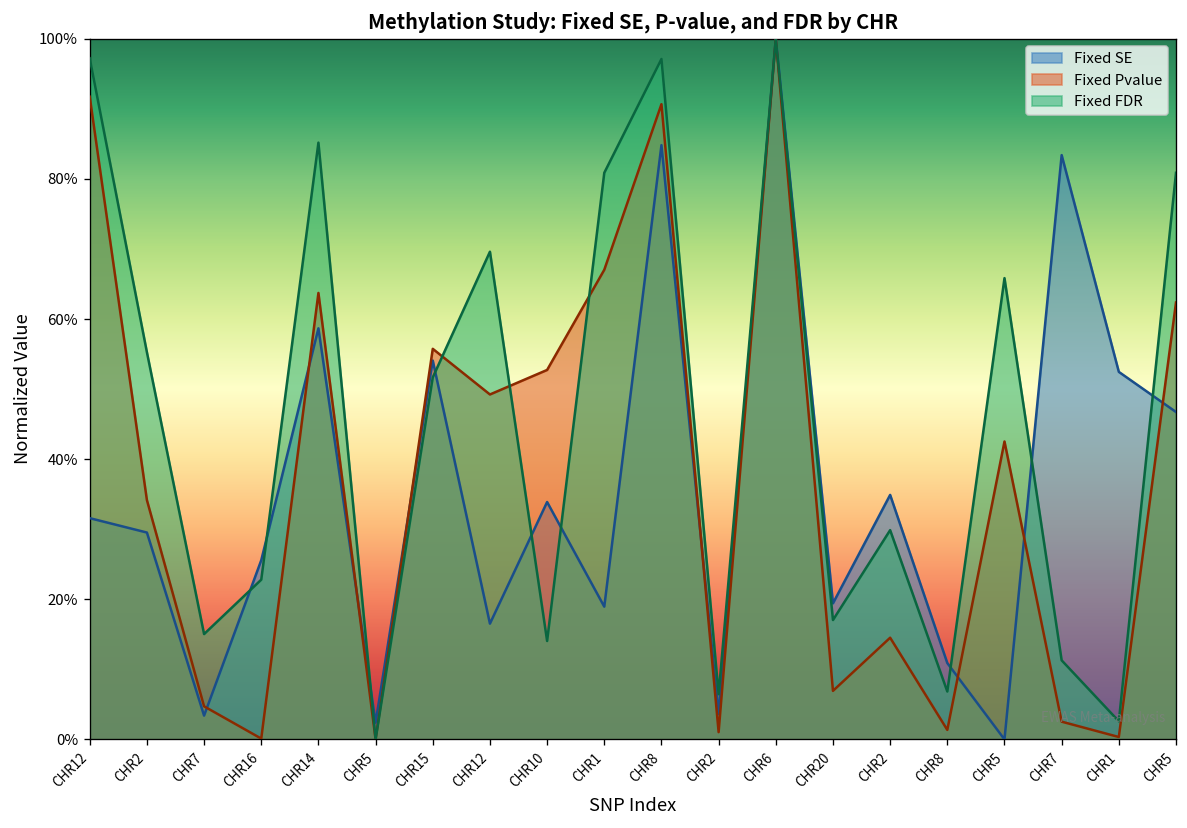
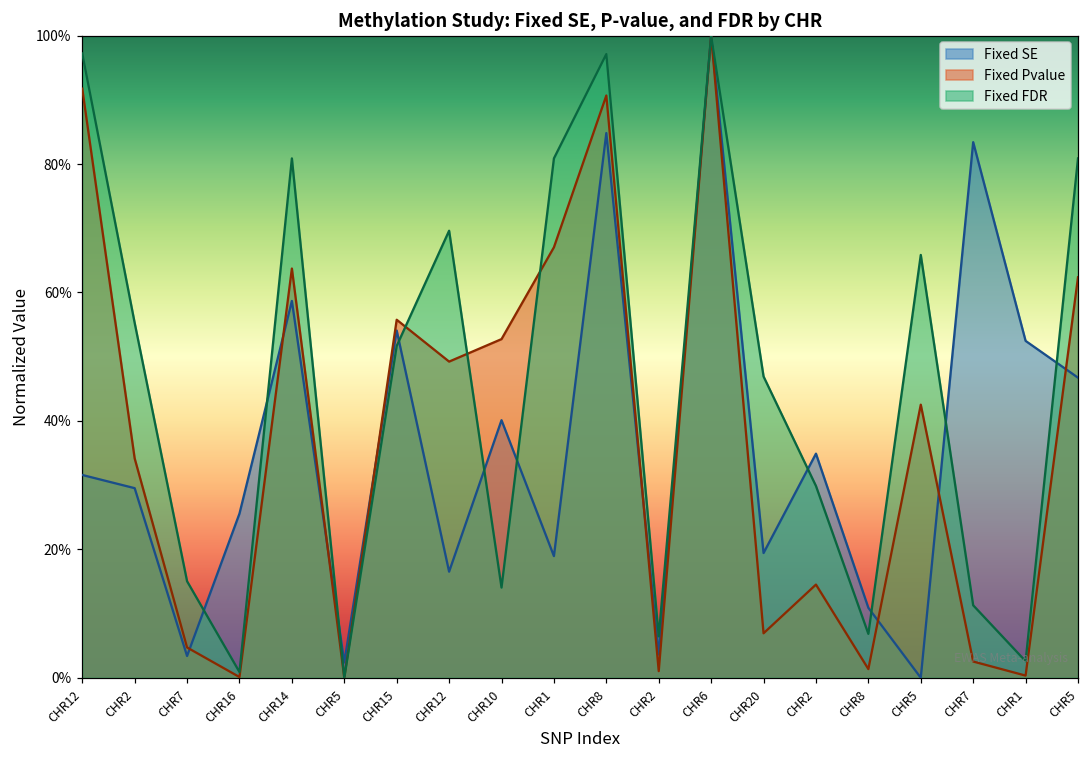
Fixed FDR, CHR16: 23% -> 1%
Fixed FDR, CHR14: 85% -> 81%
Fixed SE, CHR10: 34% -> 40%
Fixed FDR, CHR20: 17% -> 47%
